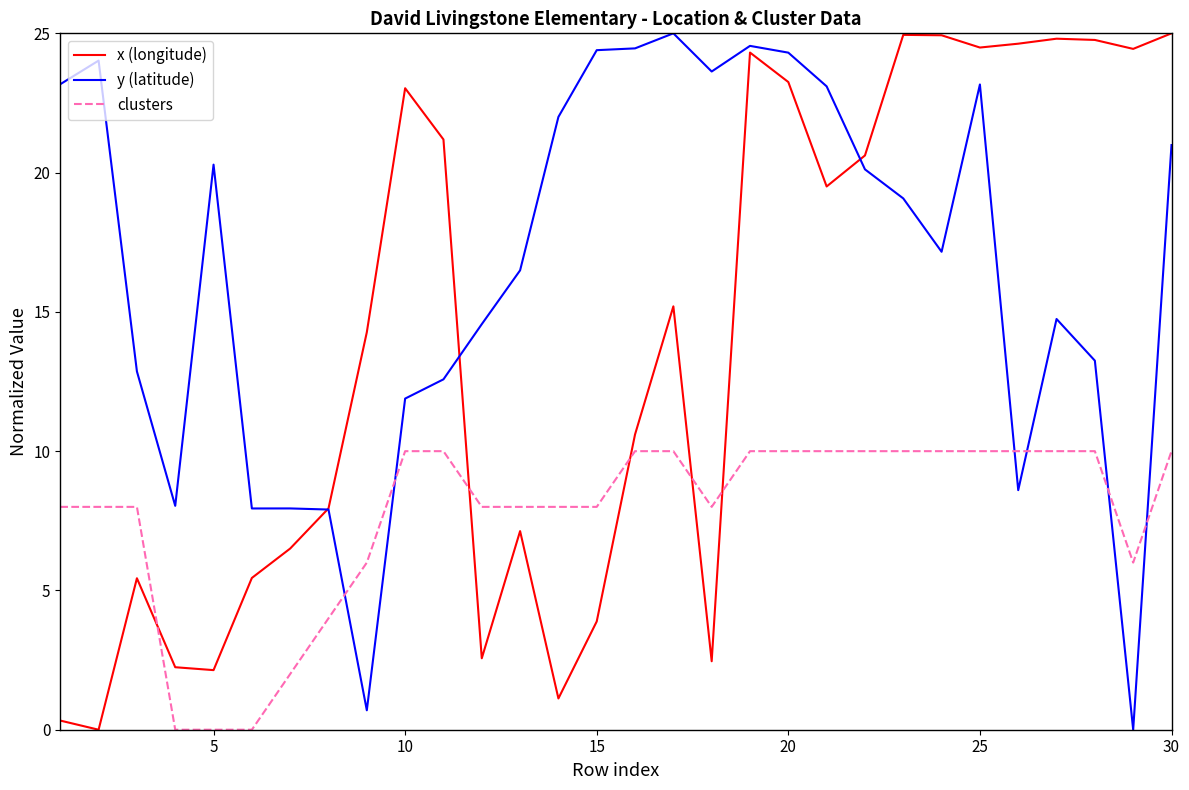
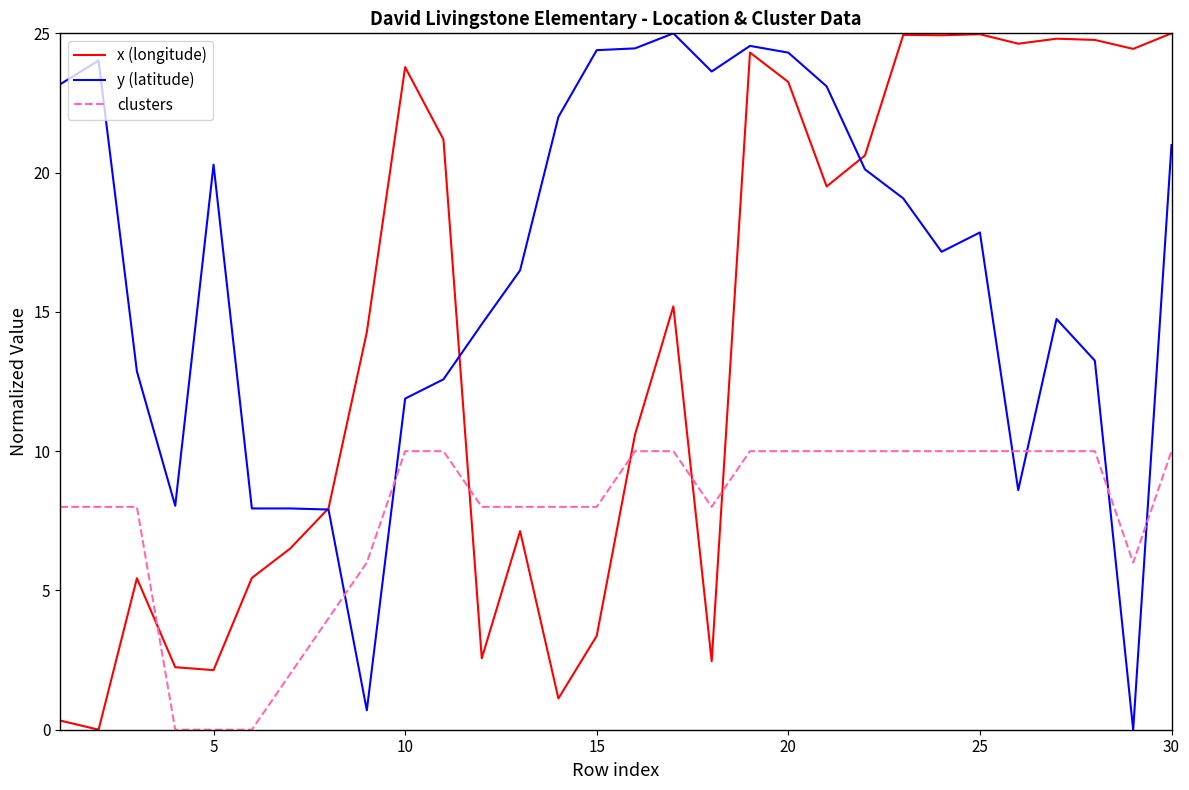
x (longitude), 10: 23.0 -> 23.8
x (longitude), 15: 3.9 -> 3.4
x (longitude), 25: 24.5 -> 25.0
y (latitude), 25: 23.2 -> 17.9
